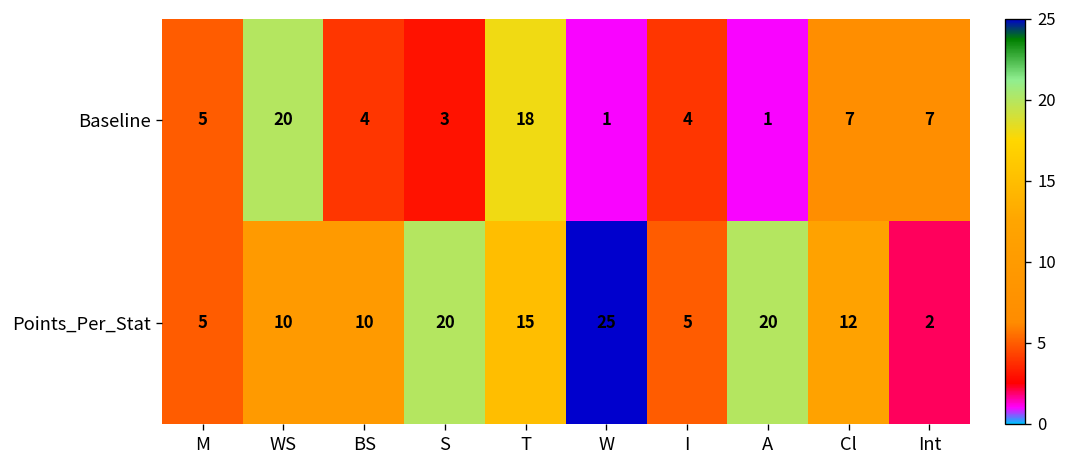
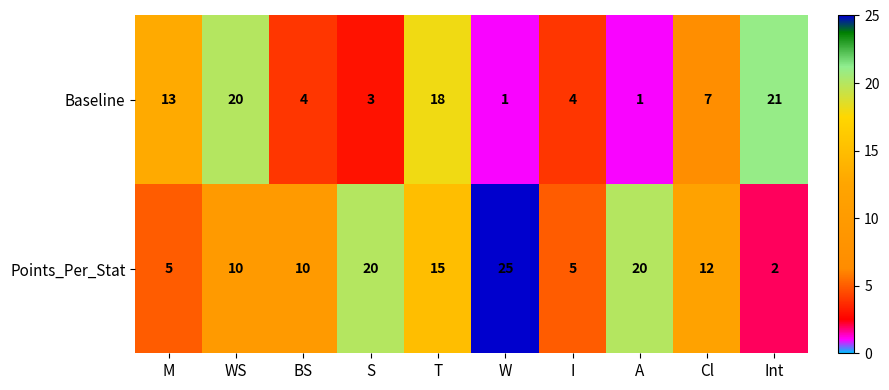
Baseline, M: 5 -> 13
Baseline, Int: 7 -> 21
